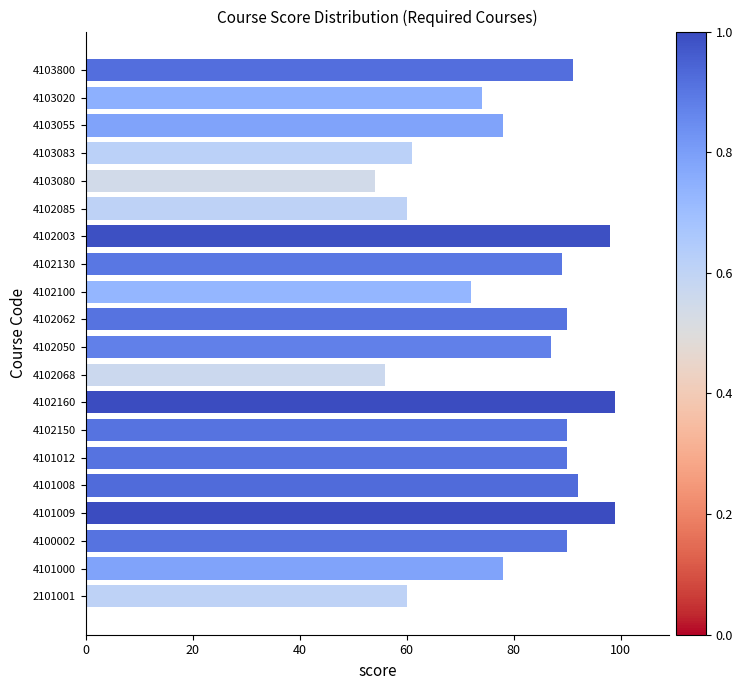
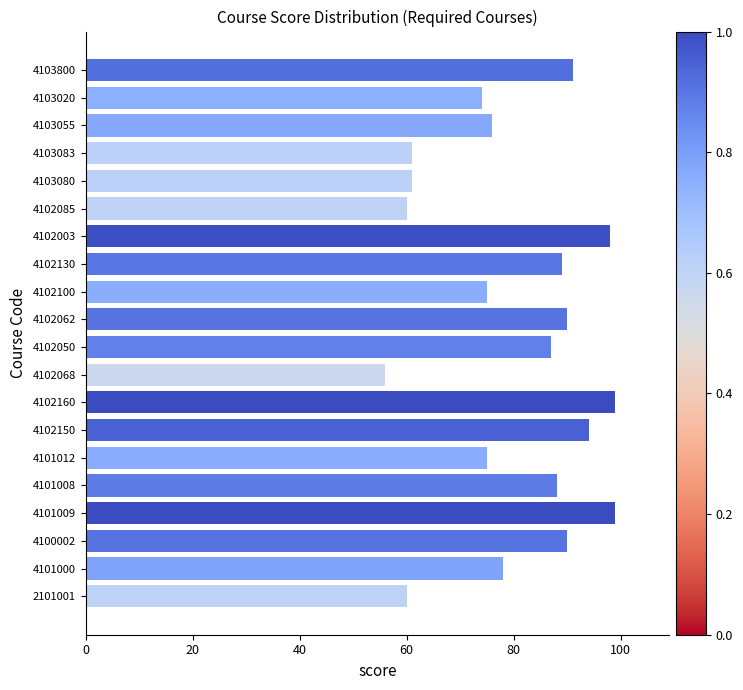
4103055: 78 -> 76
4103080: 54 -> 61
4102100: 72 -> 75
4102150: 90 -> 94
4101012: 90 -> 75
4101008: 92 -> 88
